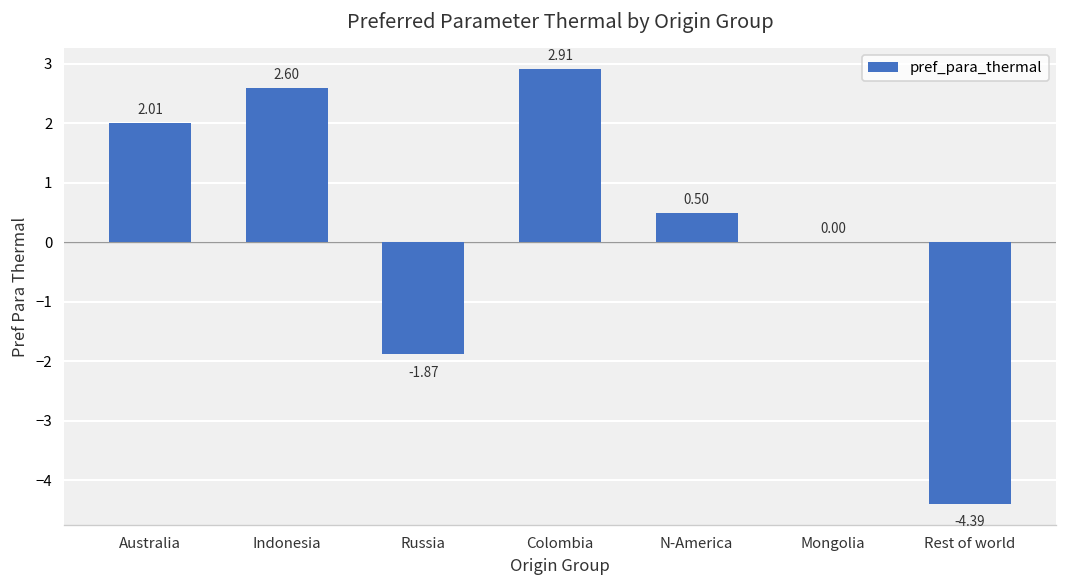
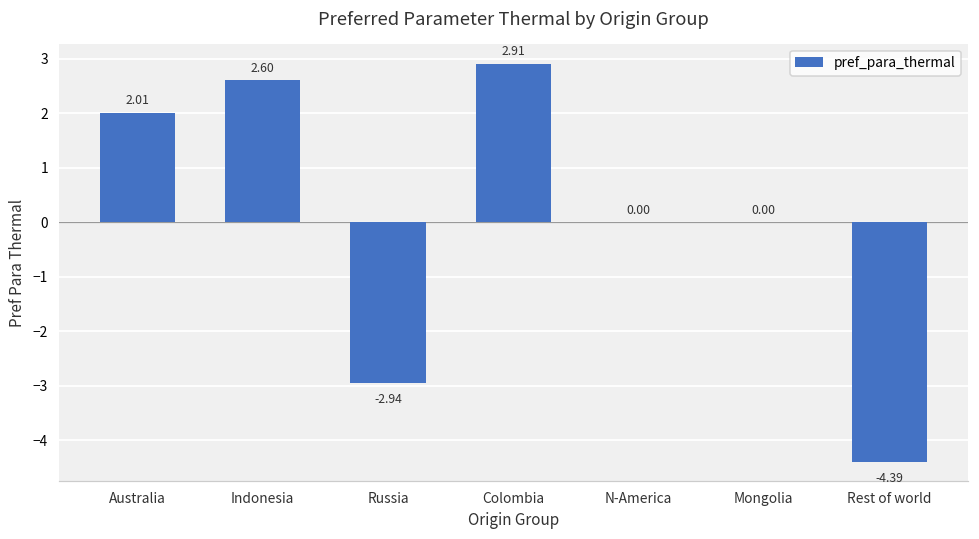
Russia: -1.87 -> -2.94
N-America: 0.50 -> 0.00
